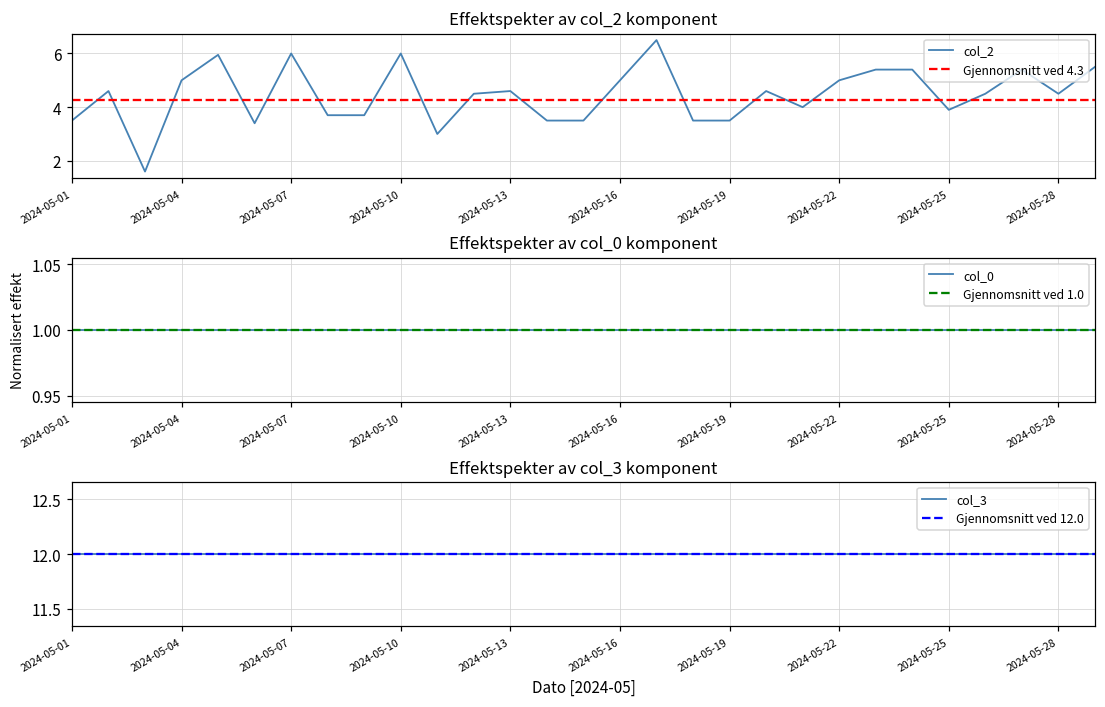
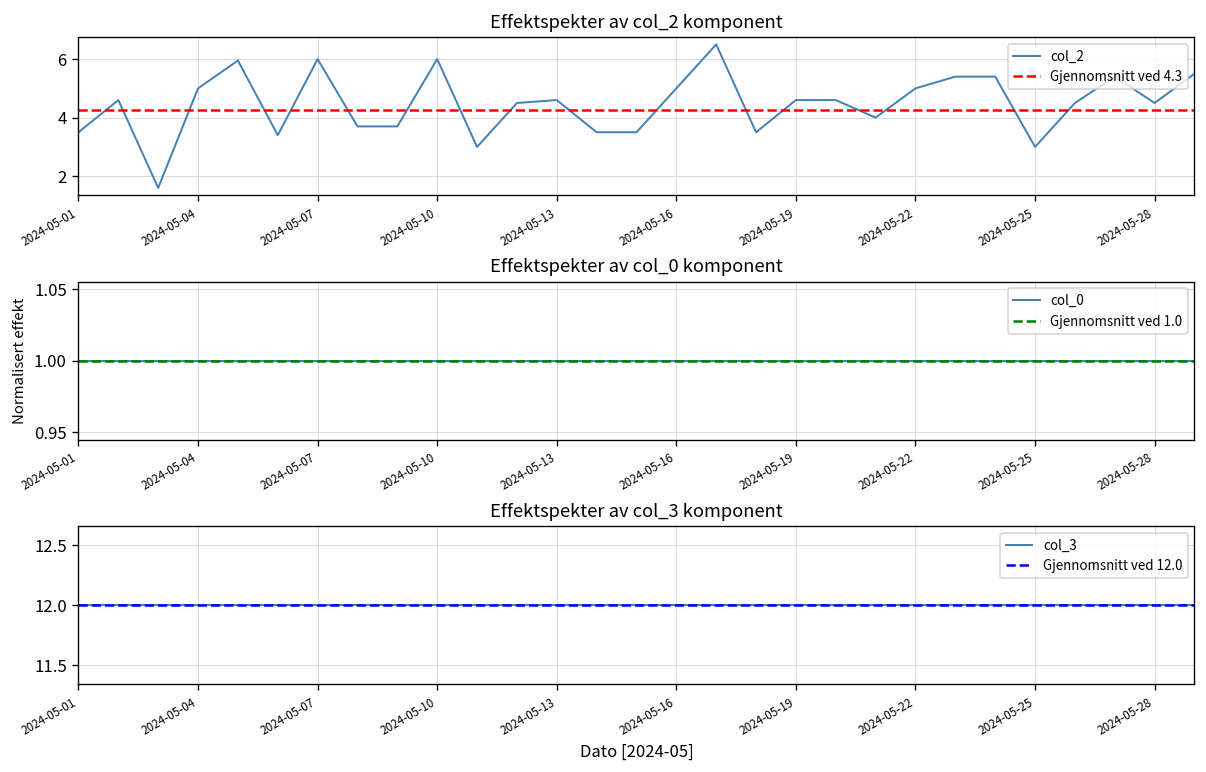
Effektspekter av col_2 komponent, 2024-05-19: 3.5 -> 4.6
Effektspekter av col_2 komponent, 2024-05-25: 3.9 -> 3.0
